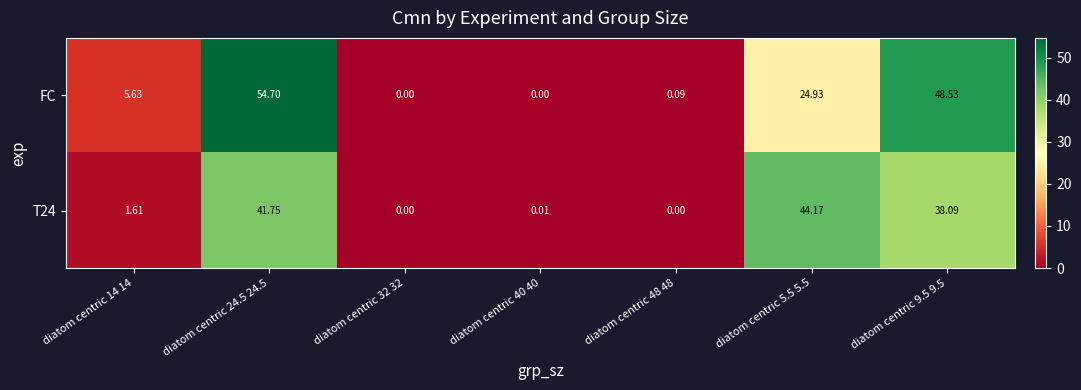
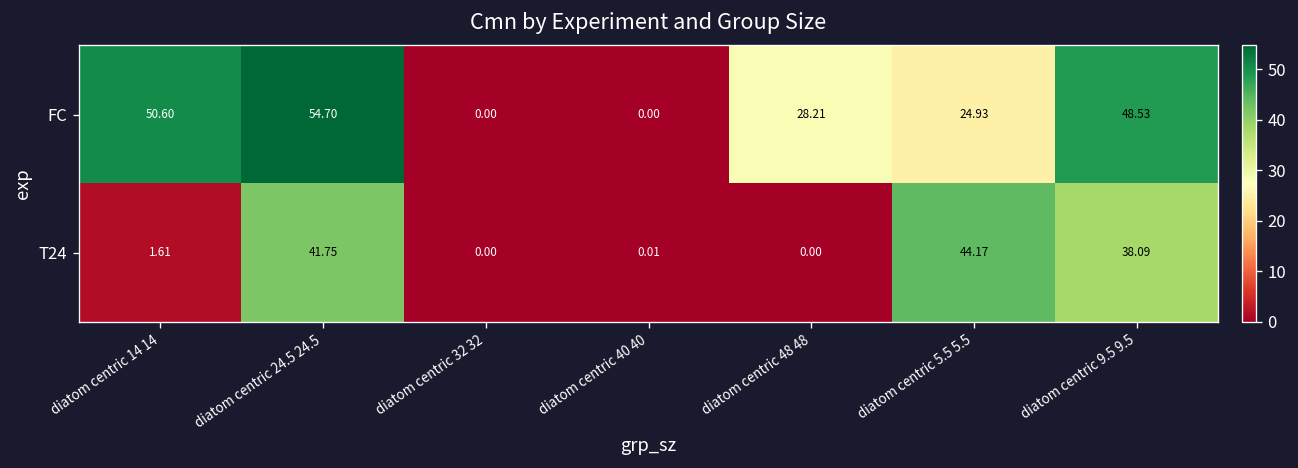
FC, diatom centric 14 14: 5.63 -> 50.60
FC, diatom centric 48 48: 0.09 -> 28.21
